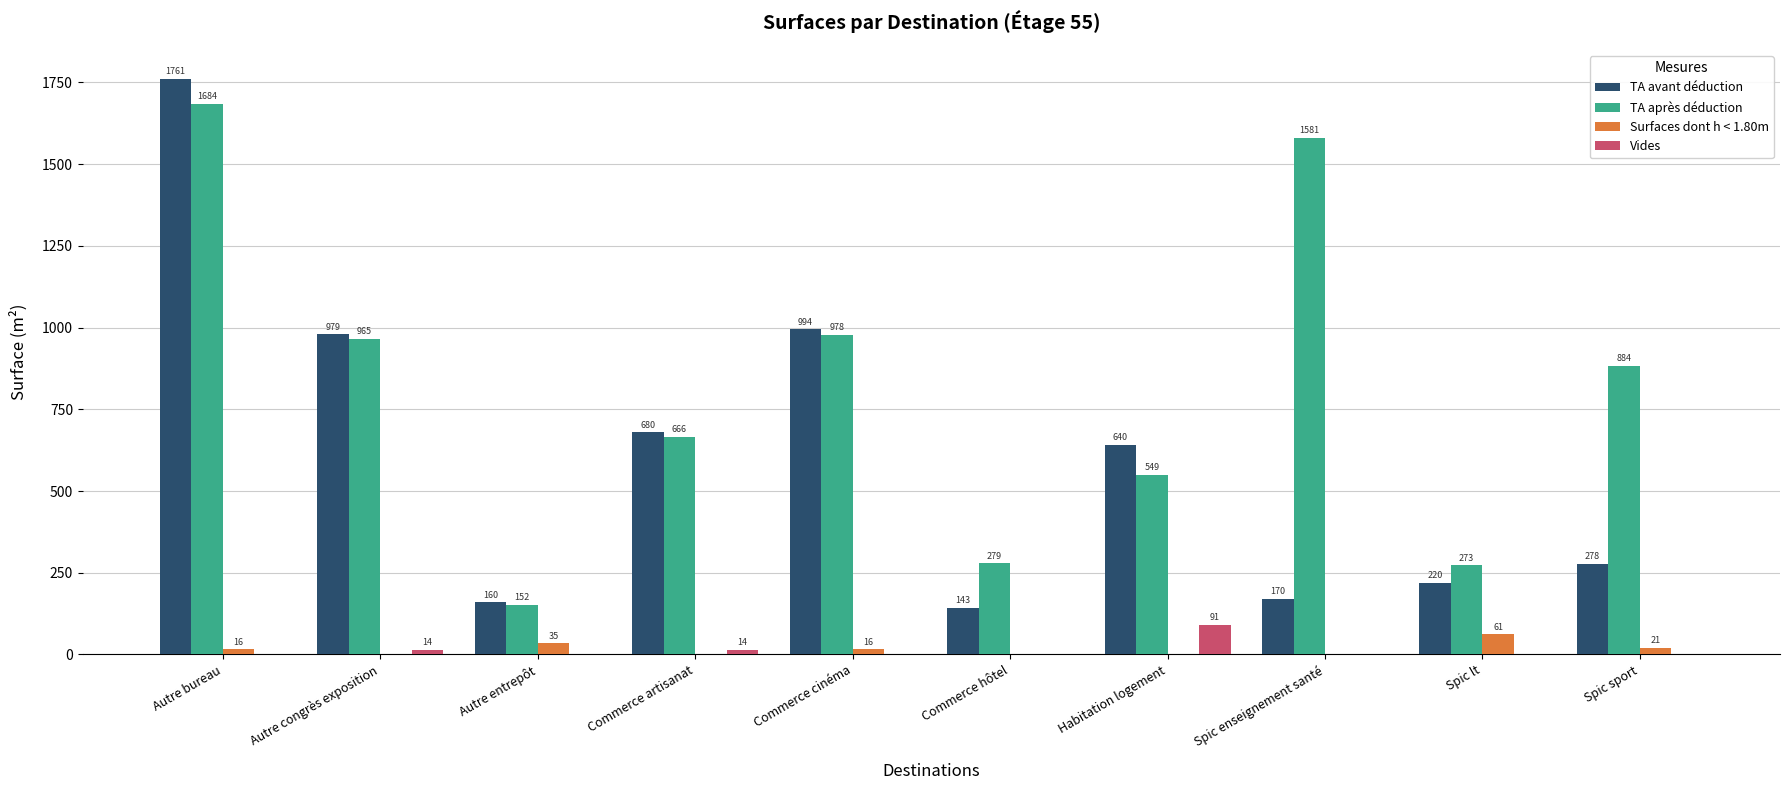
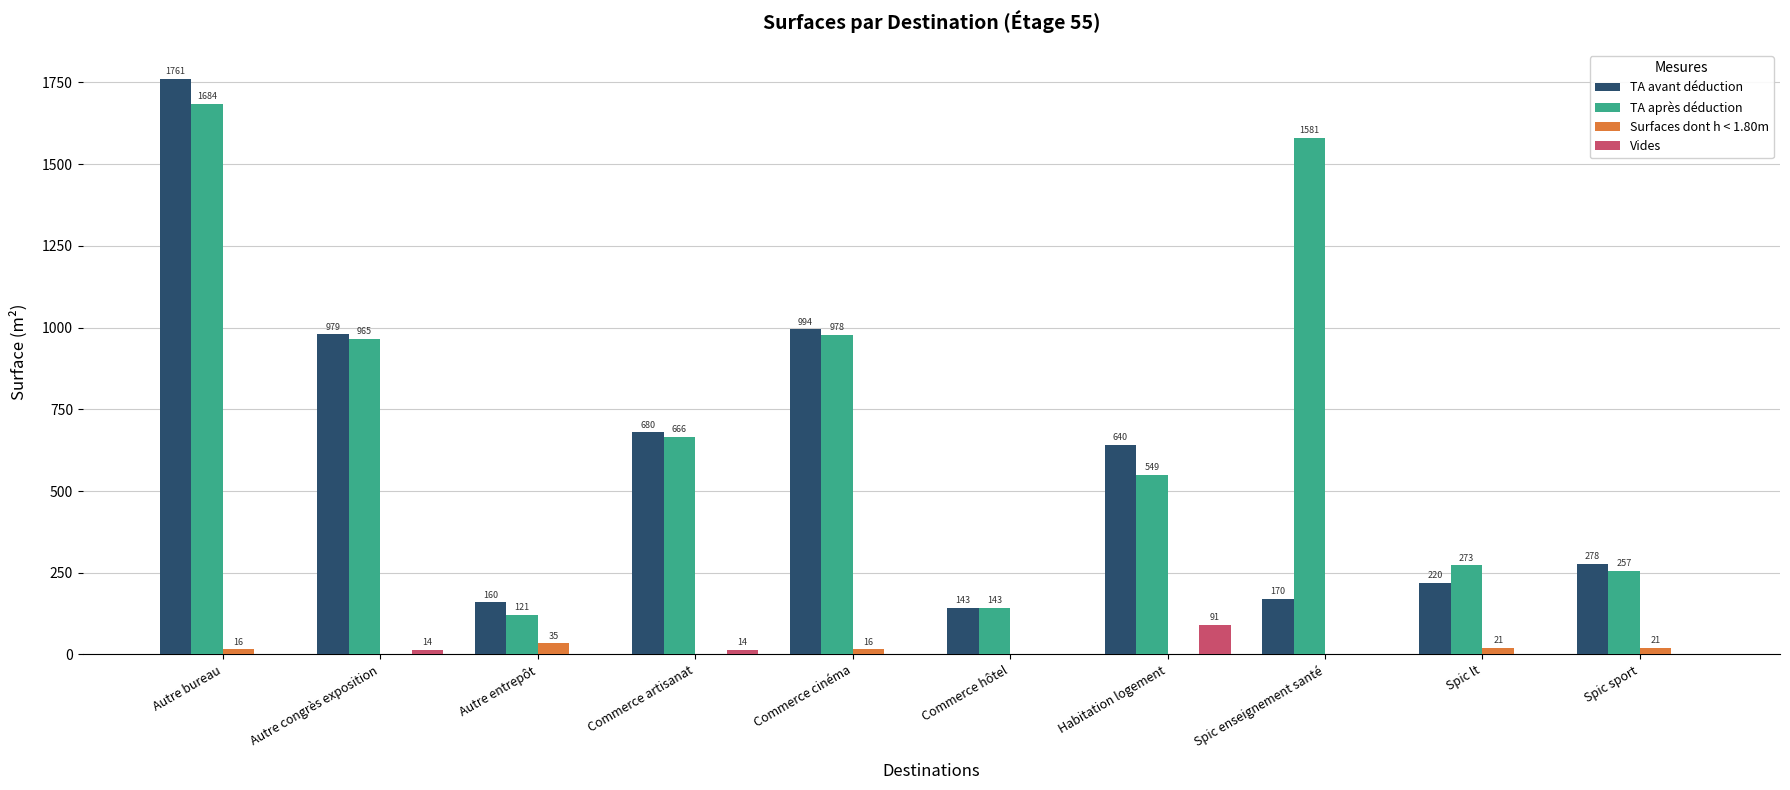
TA après déduction, Autre entrepôt: 152 -> 121
TA après déduction, Commerce hôtel: 279 -> 143
Surfaces dont h < 1.80m, Spic lt: 61 -> 21
TA après déduction, Spic sport: 884 -> 257
